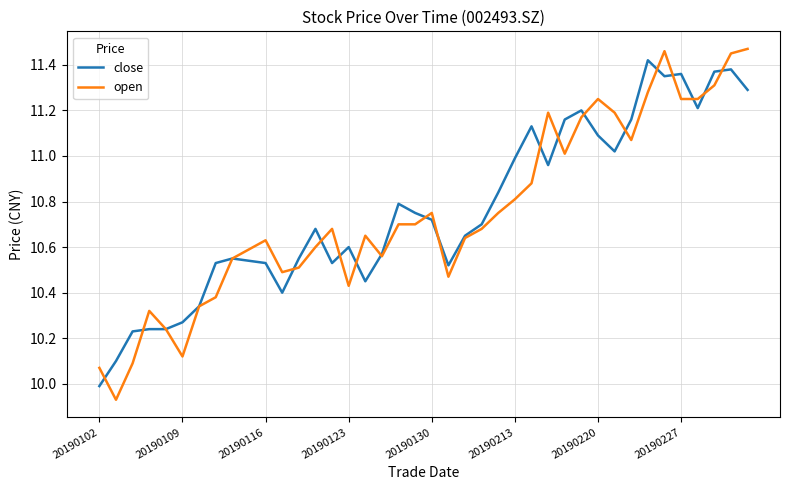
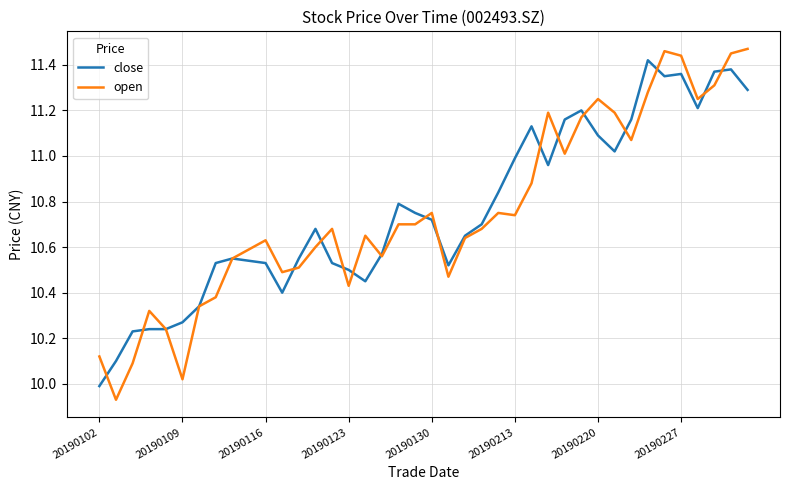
open, 20190102: 10.07 -> 10.12
open, 20190109: 10.12 -> 10.02
close, 20190123: 10.6 -> 10.5
open, 20190213: 10.81 -> 10.74
open, 20190227: 11.25 -> 11.44
